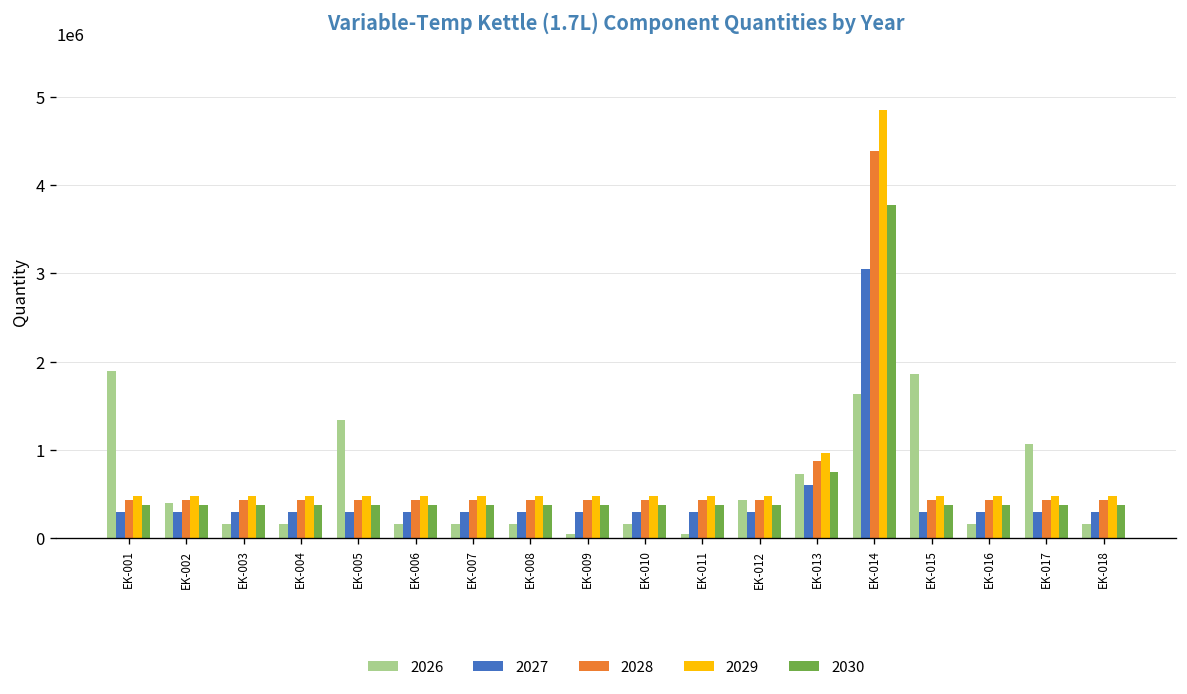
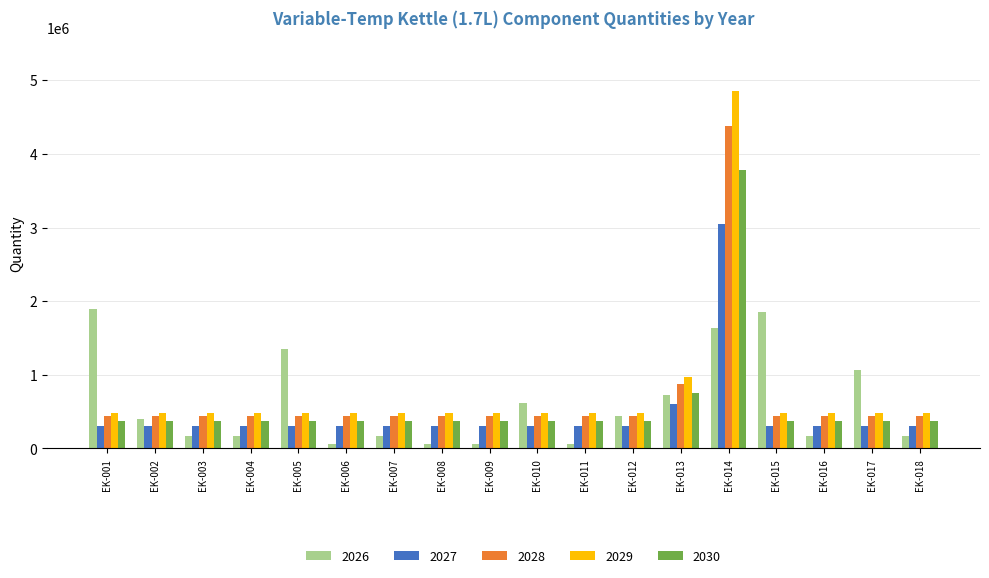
2026, EK-006: 200000 -> 100000
2026, EK-008: 200000 -> 100000
2026, EK-010: 200000 -> 600000
